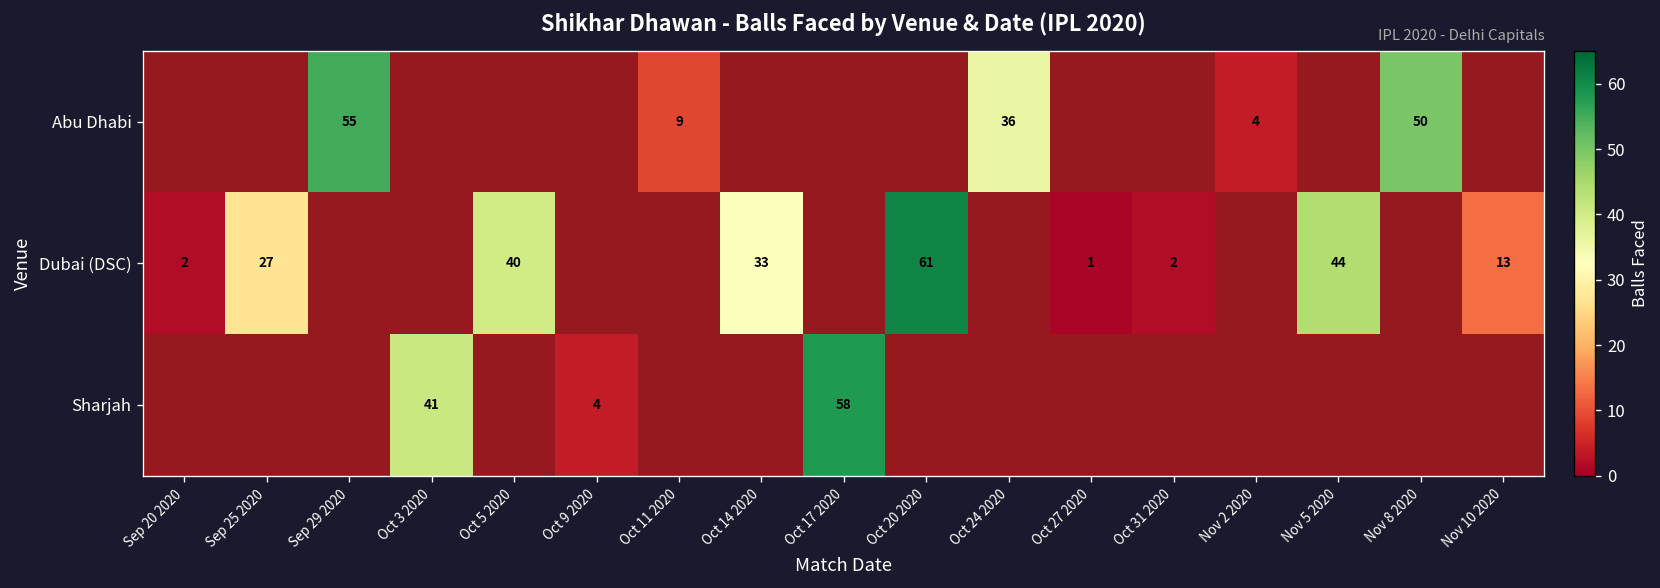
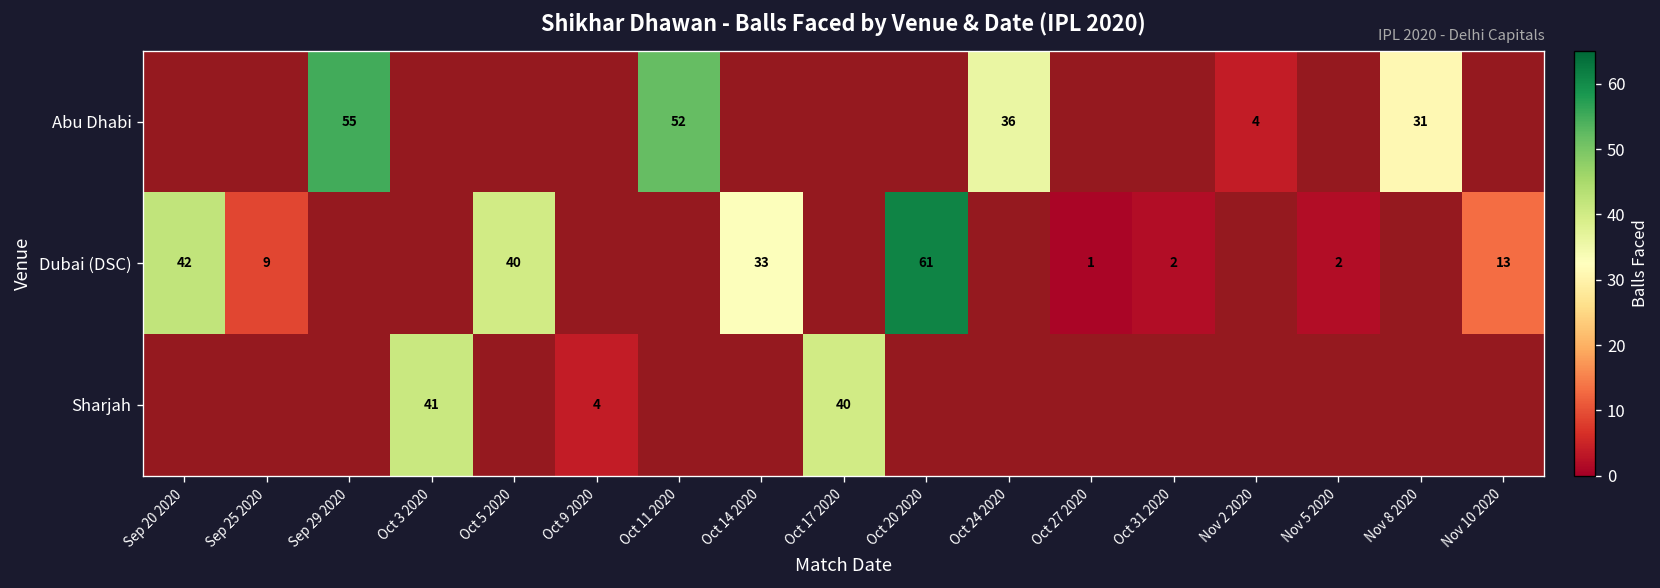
Abu Dhabi, Oct 11 2020: 9 -> 52
Abu Dhabi, Nov 8 2020: 50 -> 31
Dubai (DSC), Sep 20 2020: 2 -> 42
Dubai (DSC), Sep 25 2020: 27 -> 9
Dubai (DSC), Nov 5 2020: 44 -> 2
Sharjah, Oct 17 2020: 58 -> 40
